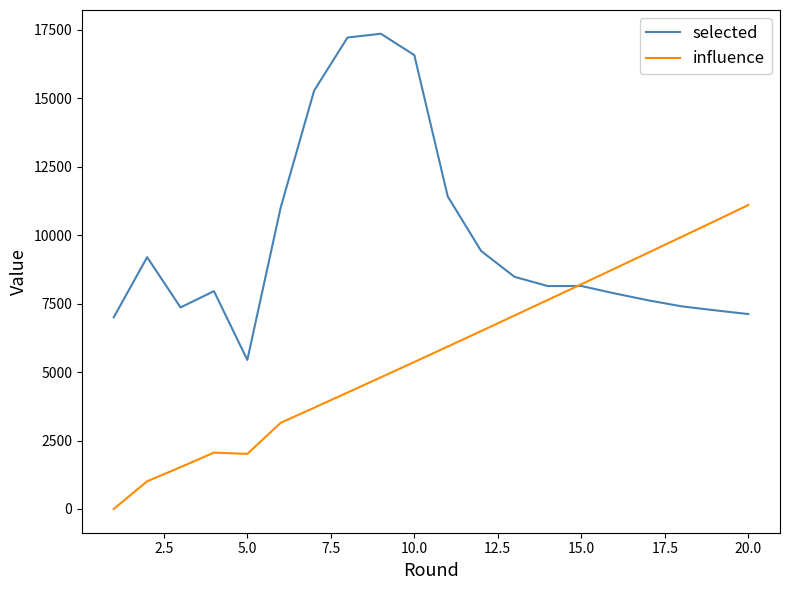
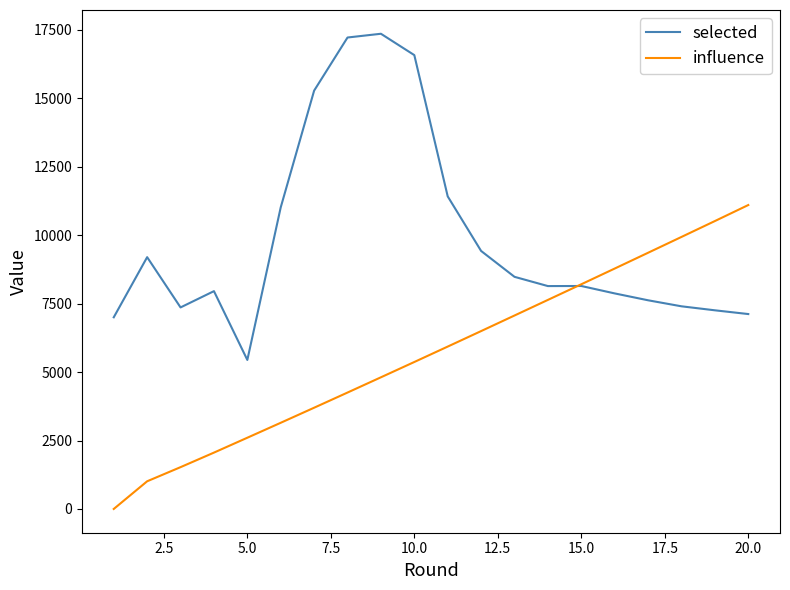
influence, 5.0: 2000 -> 2600
